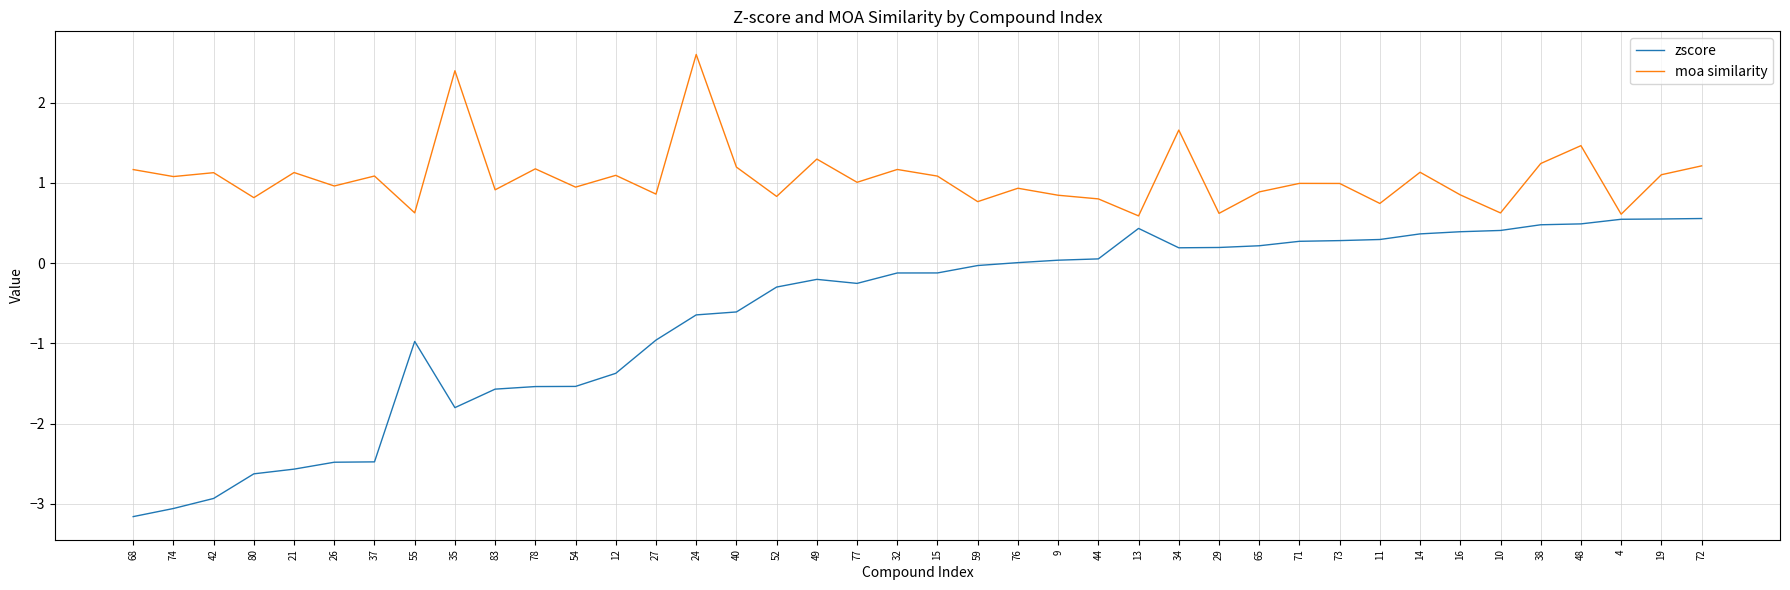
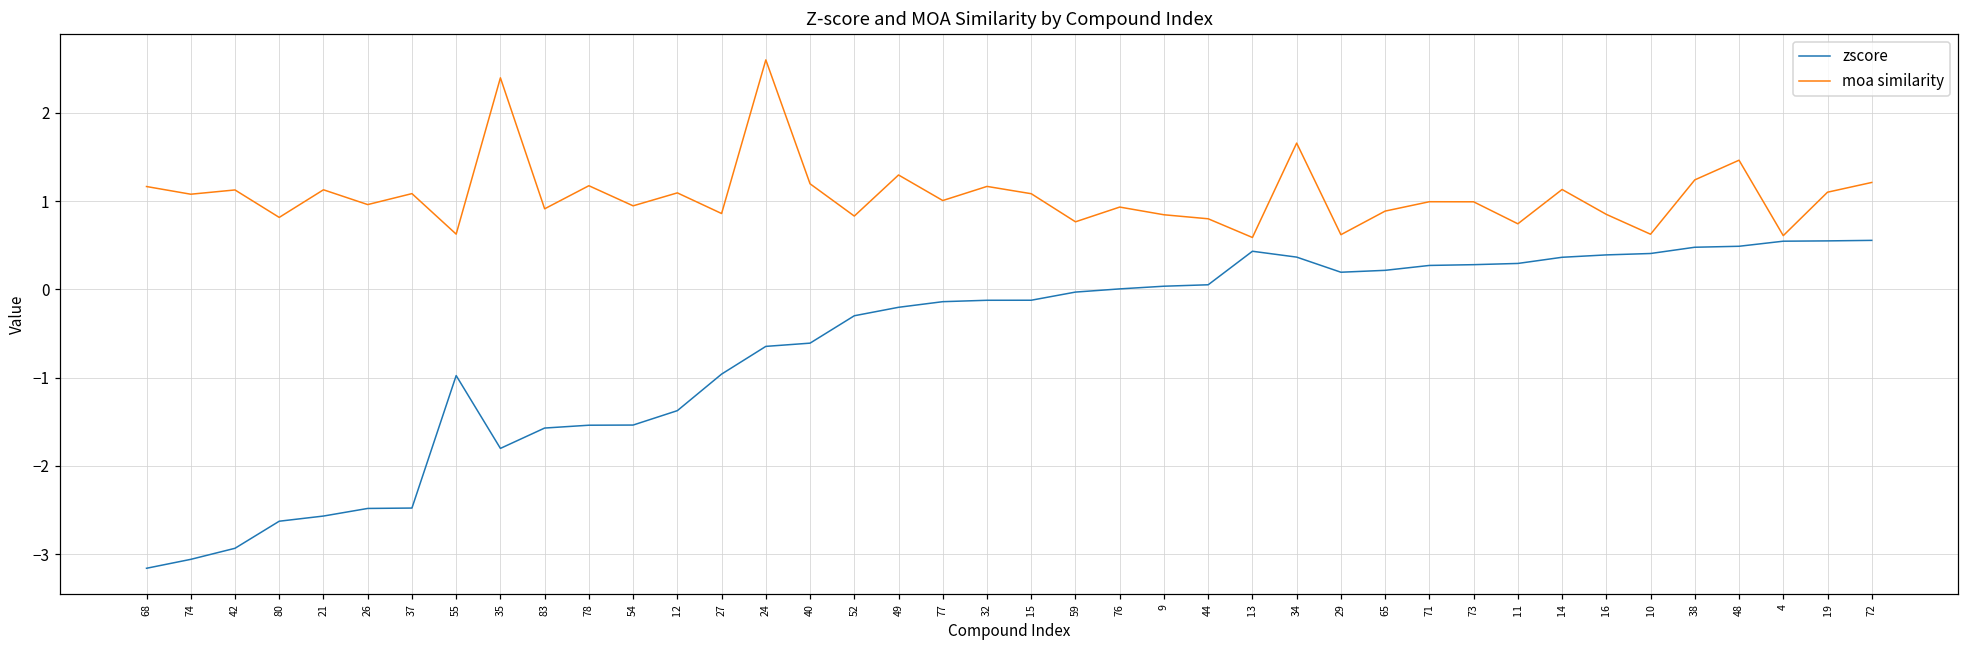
zscore, 77: -0.3 -> -0.1
zscore, 34: 0.2 -> 0.4
